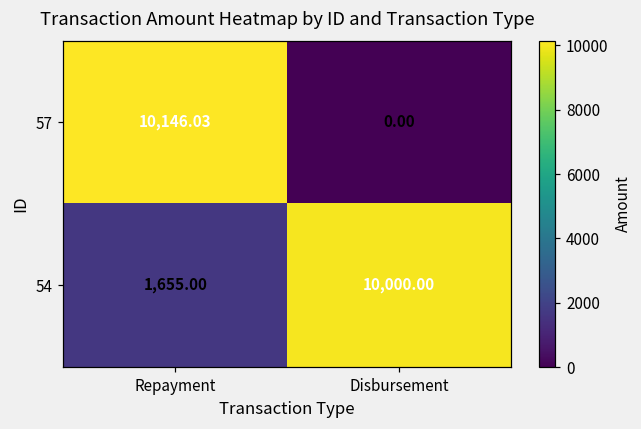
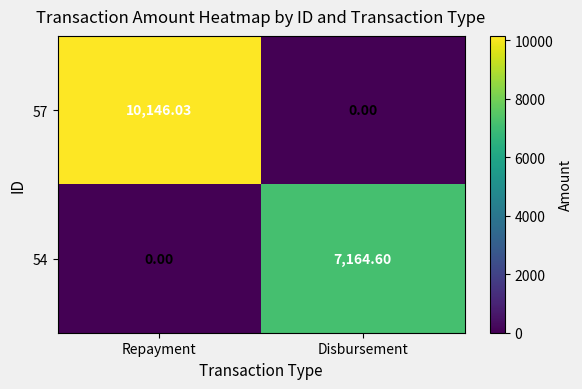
54, Repayment: 1,655.00 -> 0.00
54, Disbursement: 10,000.00 -> 7,164.60
